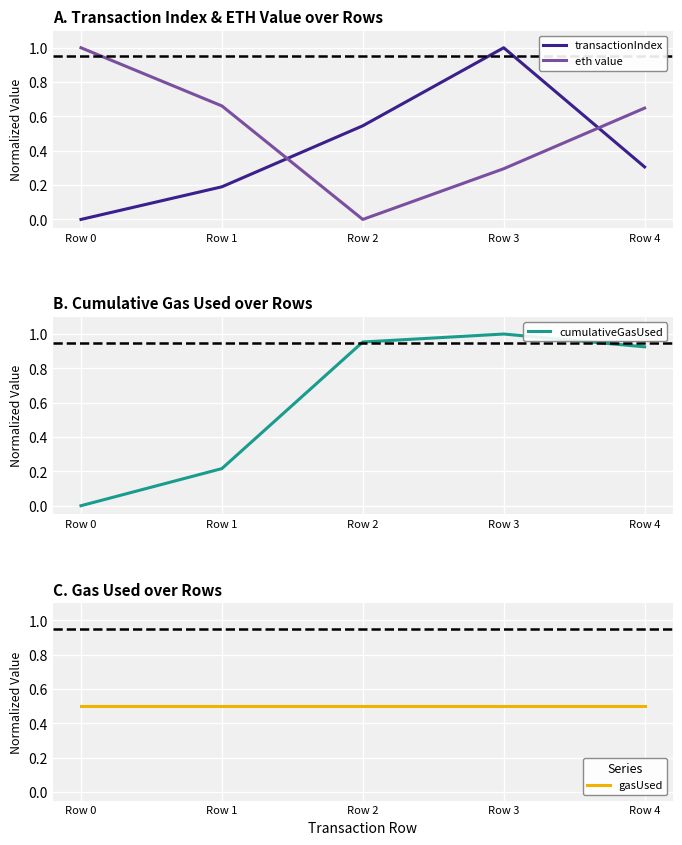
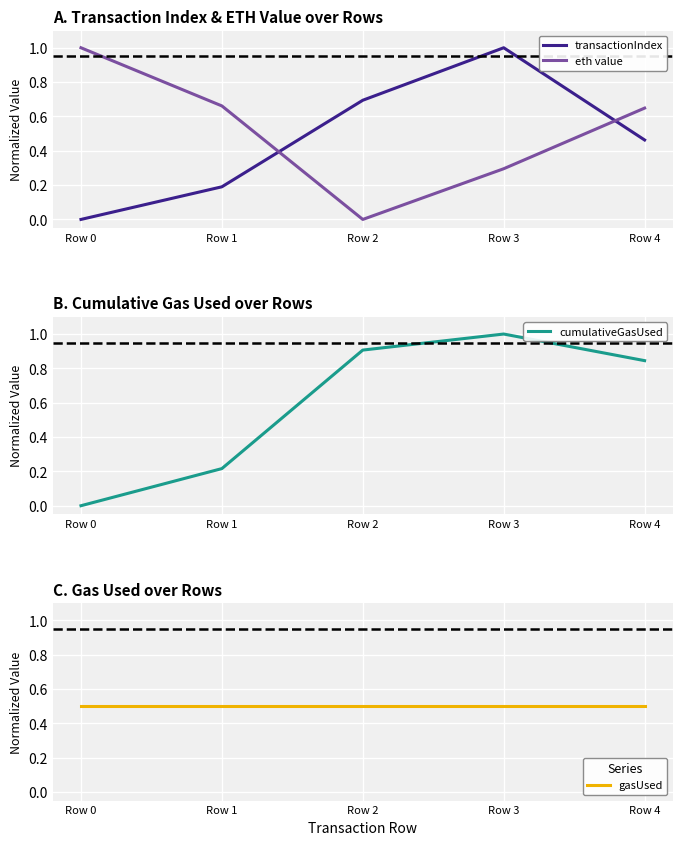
A. Transaction Index & ETH Value over Rows, transactionIndex, Row 2: 0.55 -> 0.69
A. Transaction Index & ETH Value over Rows, transactionIndex, Row 4: 0.31 -> 0.46
B. Cumulative Gas Used over Rows, Row 2: 0.95 -> 0.91
B. Cumulative Gas Used over Rows, Row 4: 0.93 -> 0.84
